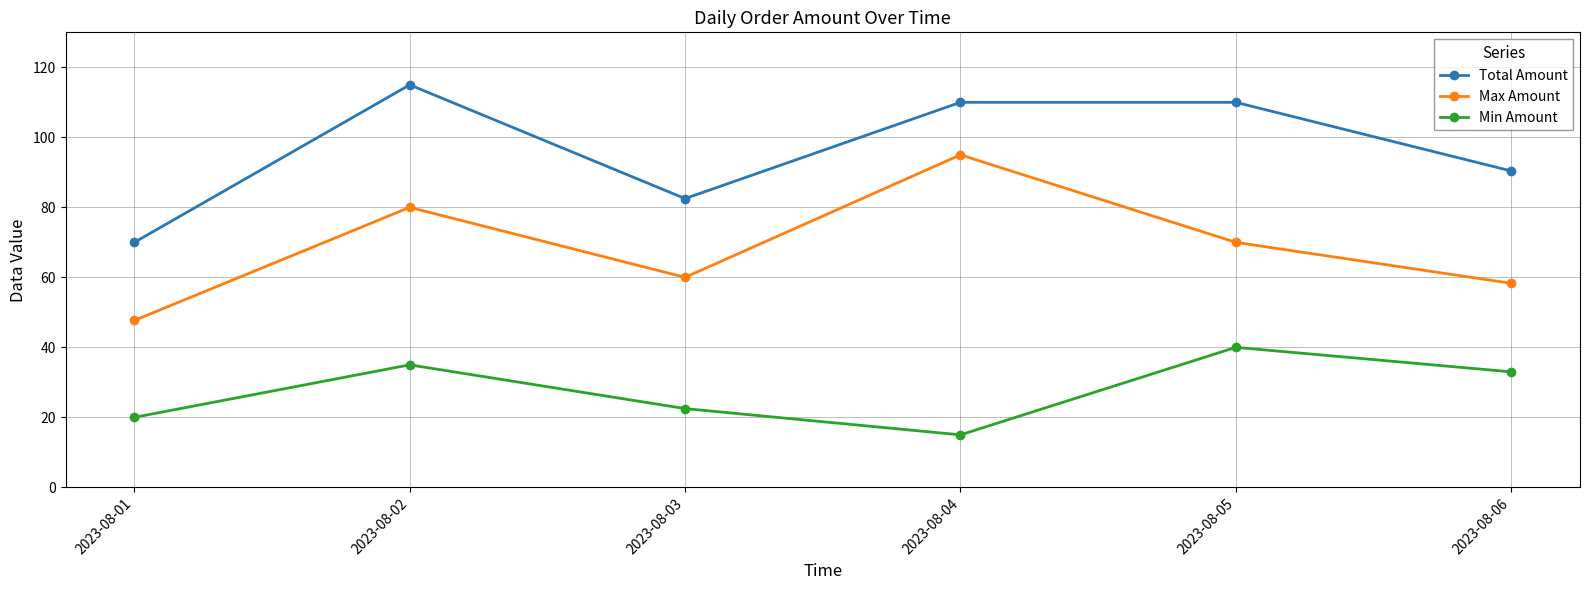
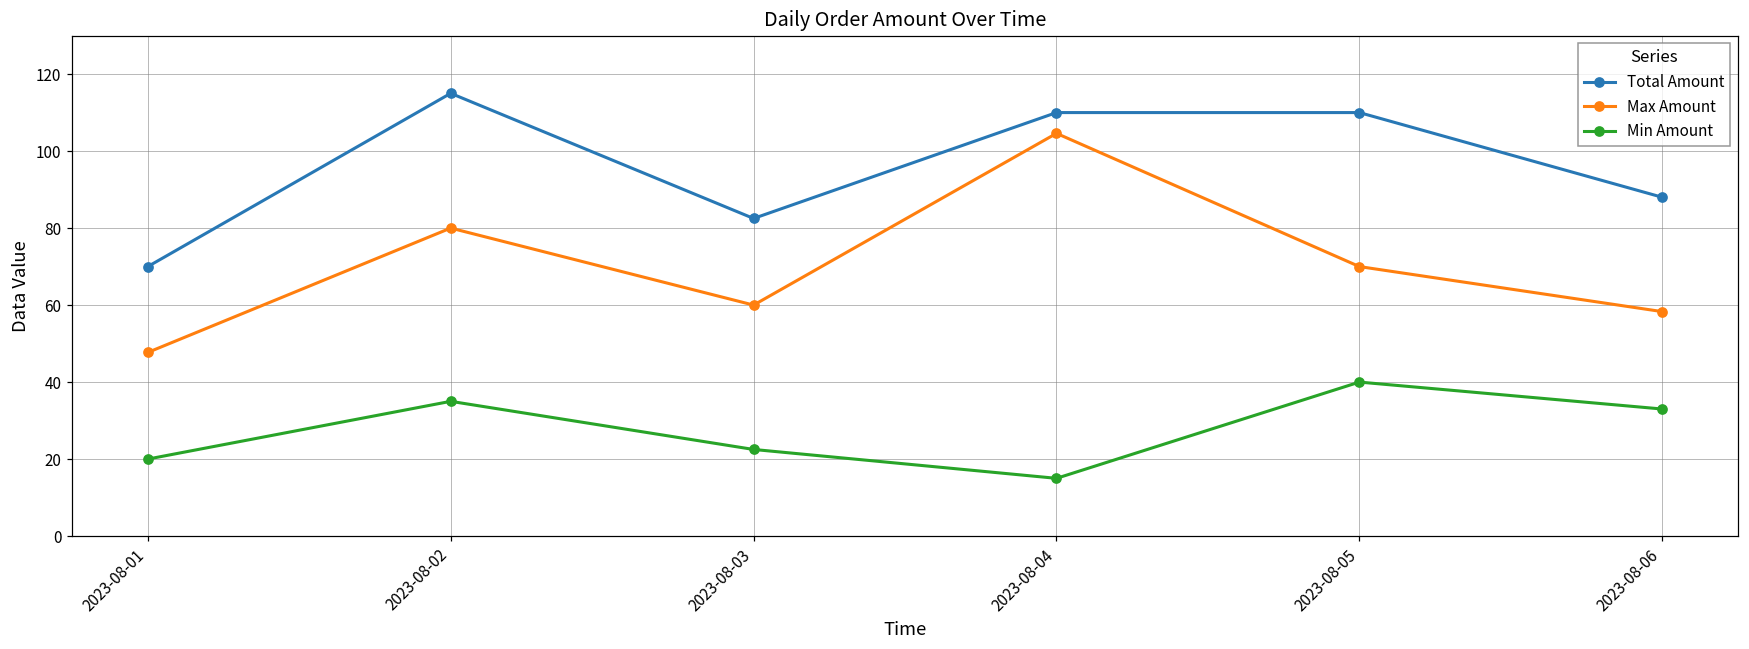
Max Amount, 2023-08-04: 95 -> 105
Total Amount, 2023-08-06: 90 -> 88
